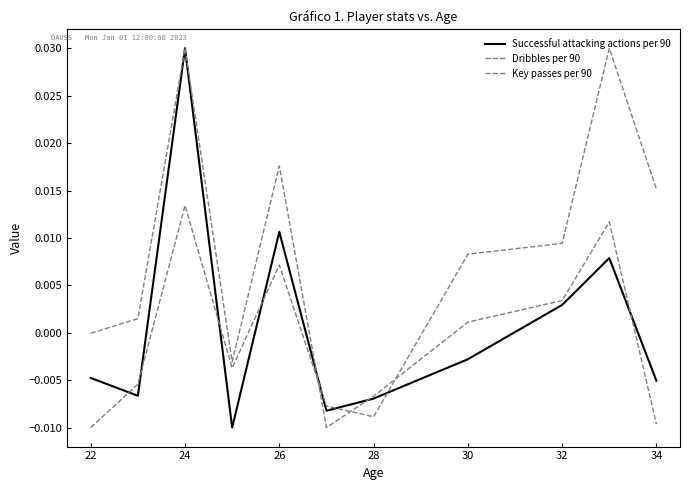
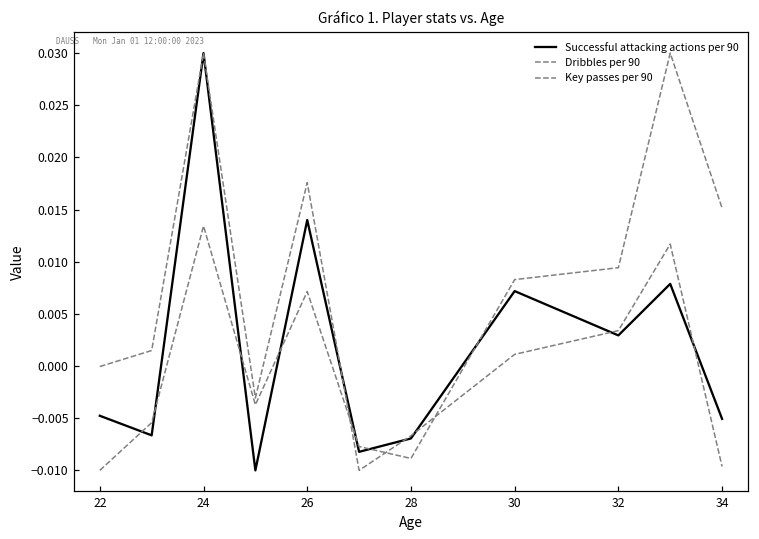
Successful attacking actions per 90, 26: 0.011 -> 0.014
Successful attacking actions per 90, 30: -0.003 -> 0.007
